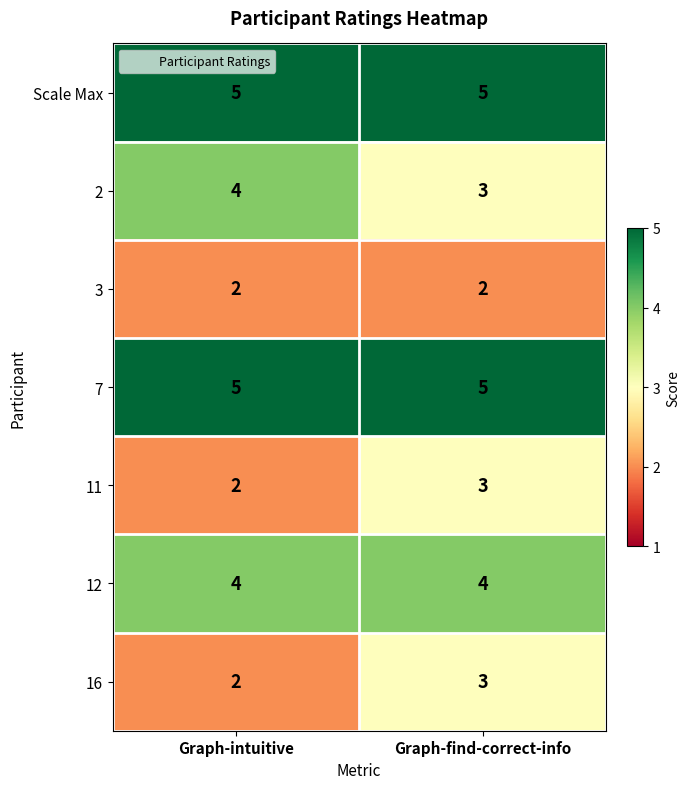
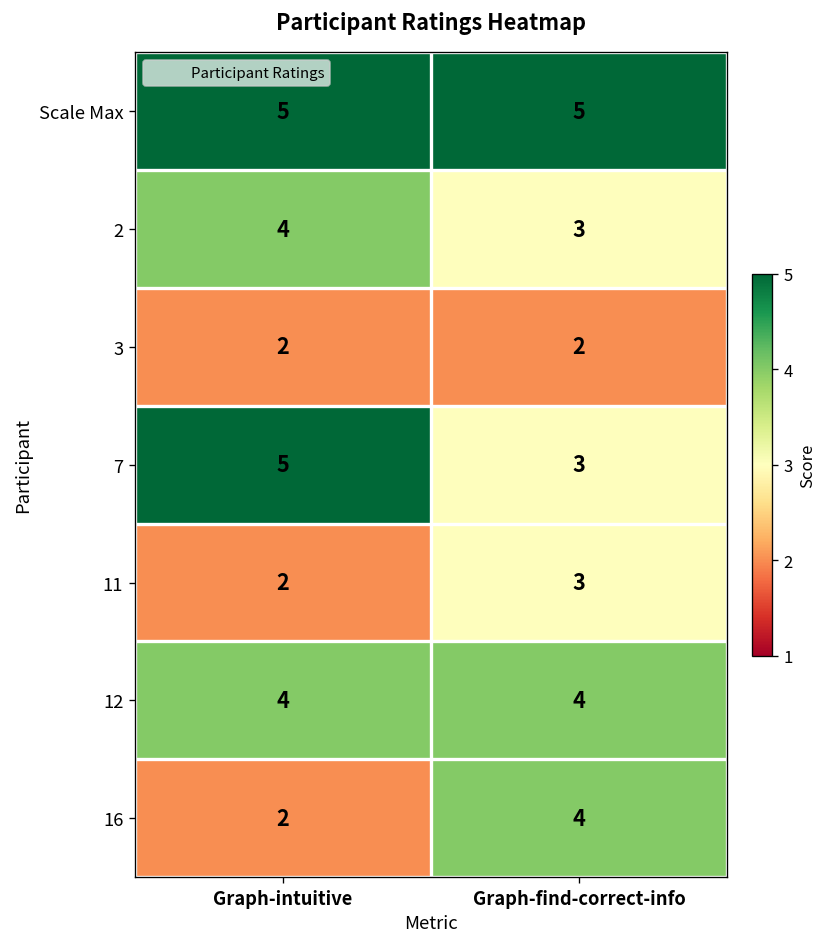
7, Graph-find-correct-info: 5 -> 3
16, Graph-find-correct-info: 3 -> 4
